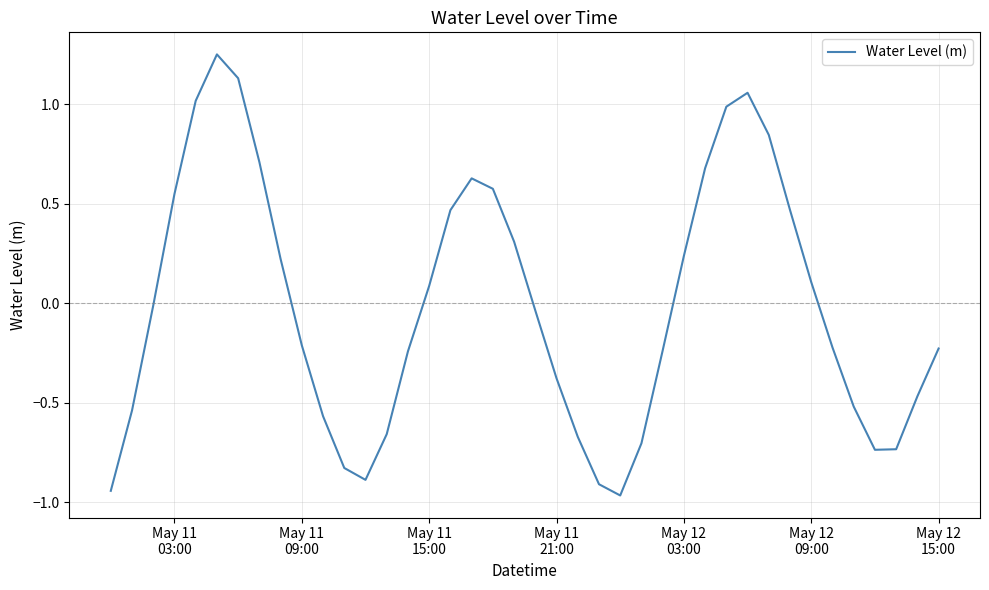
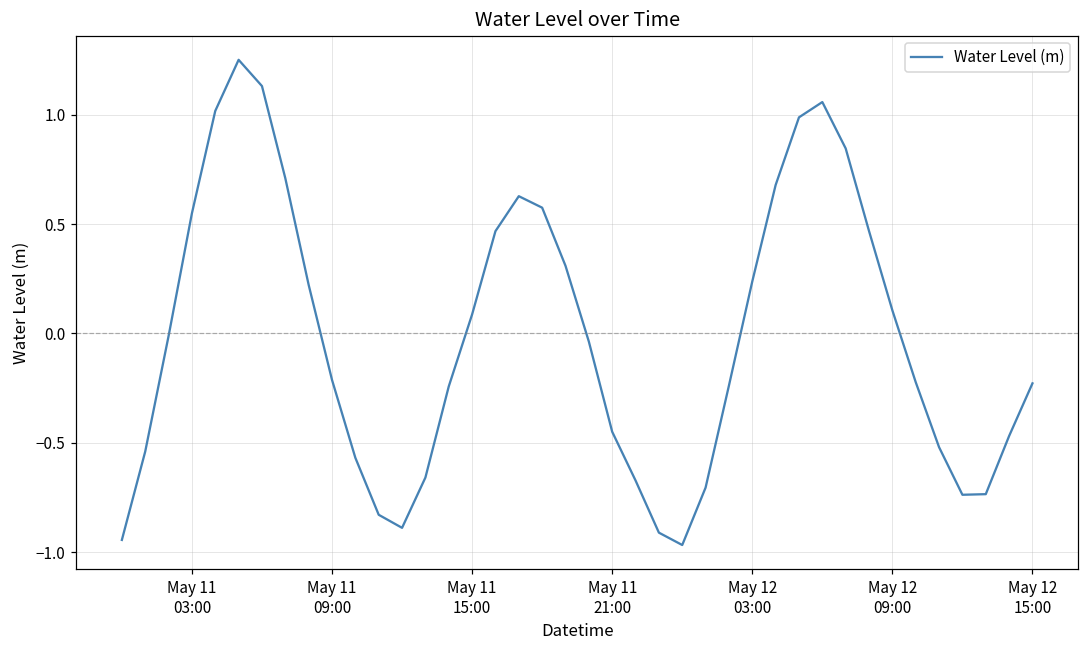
May 11 21:00: -0.38 -> -0.45
